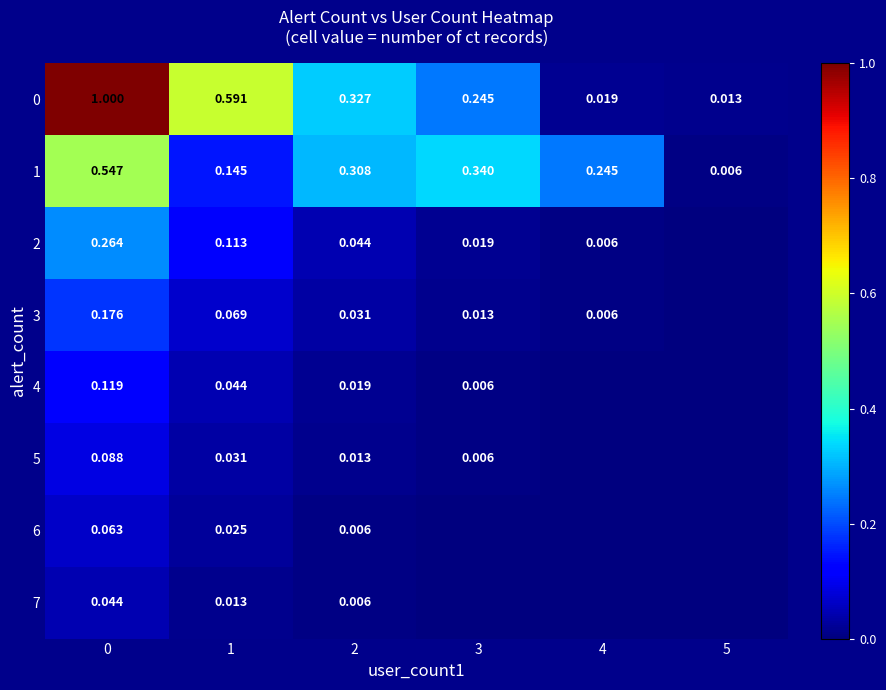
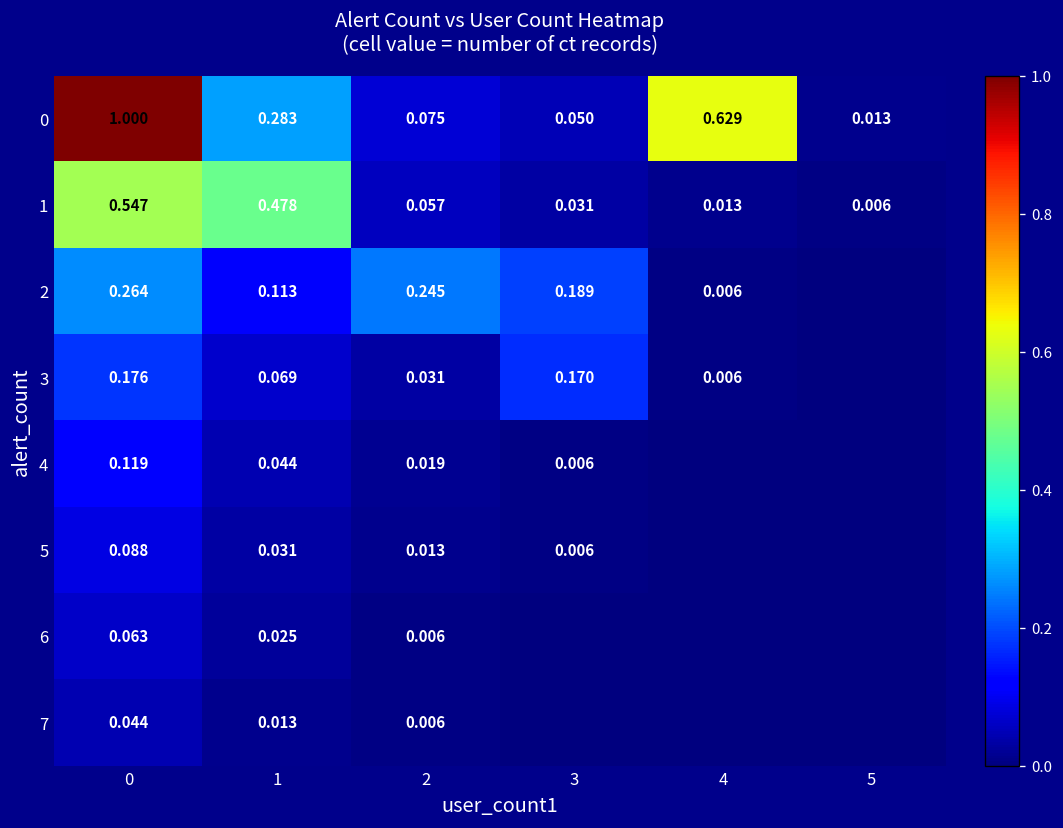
0, 1: 0.591 -> 0.283
0, 2: 0.327 -> 0.075
0, 3: 0.245 -> 0.050
0, 4: 0.019 -> 0.629
1, 1: 0.145 -> 0.478
1, 2: 0.308 -> 0.057
1, 3: 0.340 -> 0.031
1, 4: 0.245 -> 0.013
2, 2: 0.044 -> 0.245
2, 3: 0.019 -> 0.189
3, 3: 0.013 -> 0.170
